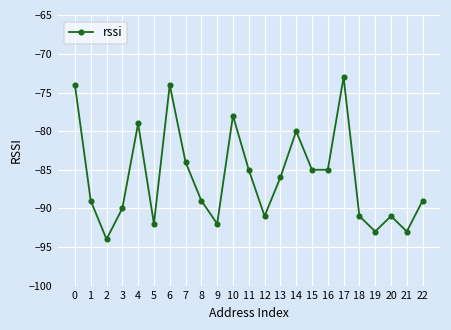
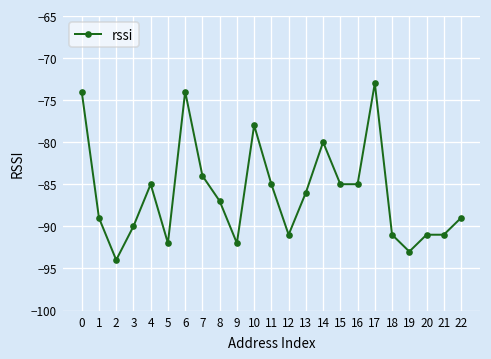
4: -79 -> -85
8: -89 -> -87
21: -93 -> -91
